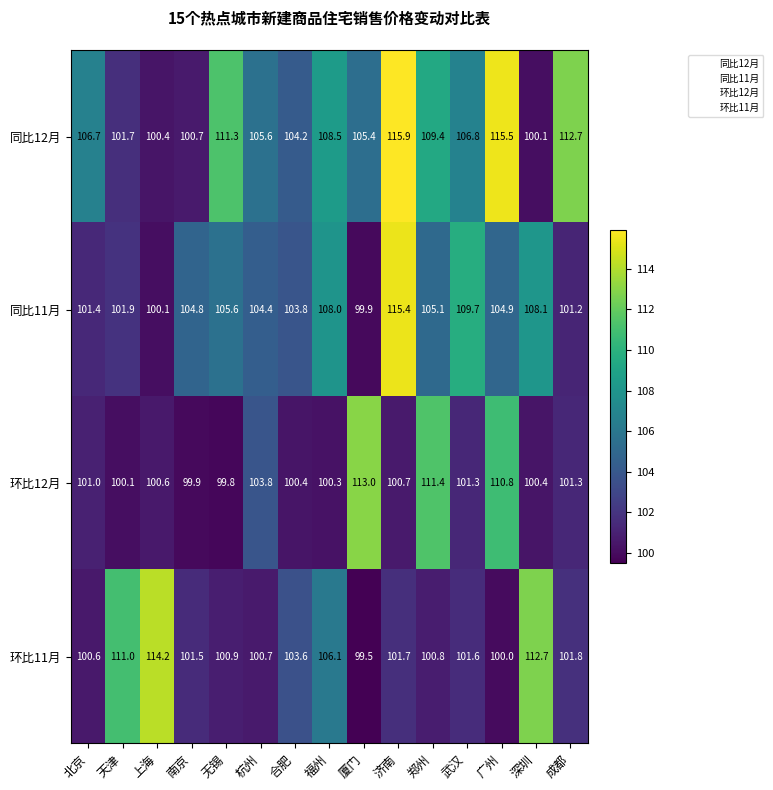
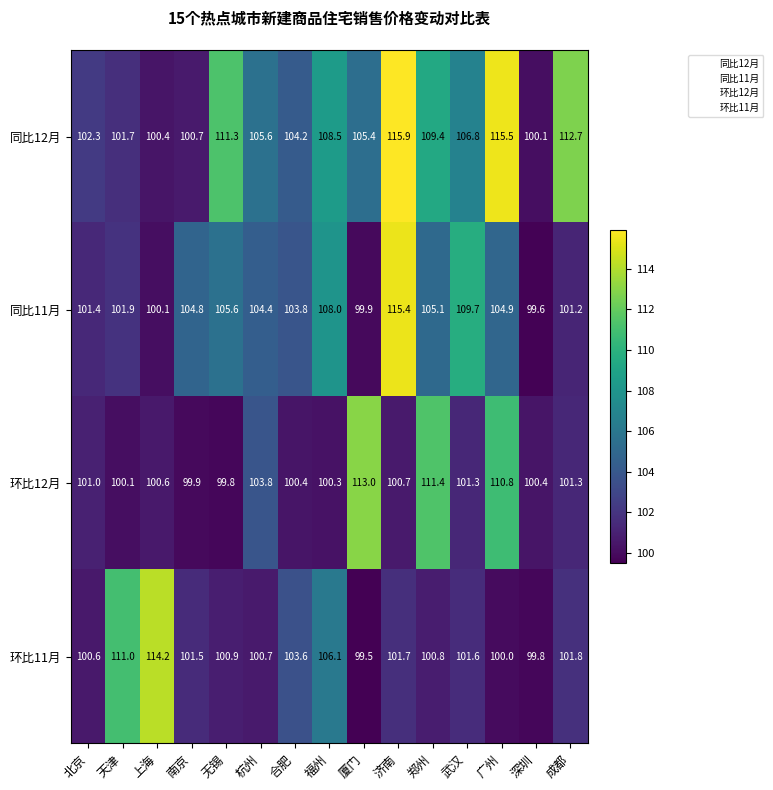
同比12月, 北京: 106.7 -> 102.3
同比11月, 深圳: 108.1 -> 99.6
环比11月, 深圳: 112.7 -> 99.8
